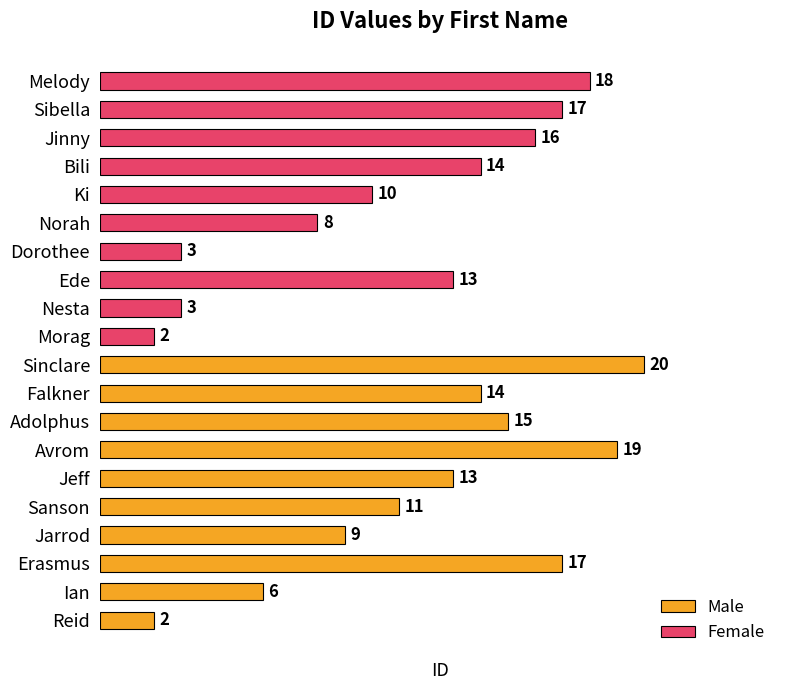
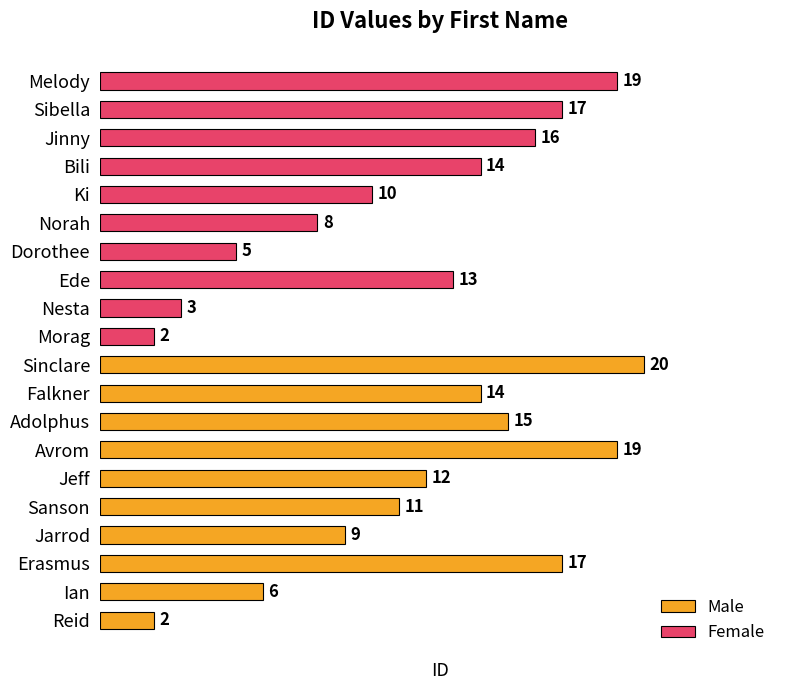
Female, Melody: 18 -> 19
Female, Dorothee: 3 -> 5
Male, Jeff: 13 -> 12
